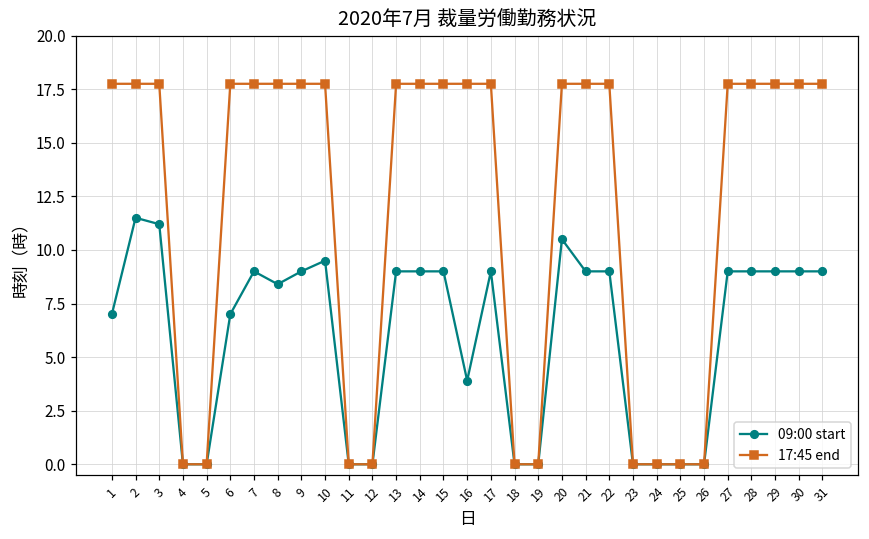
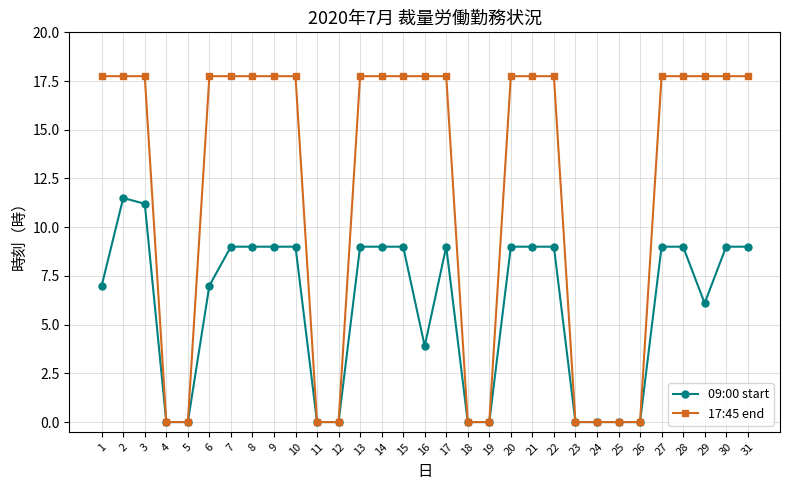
09:00 start, 8: 8.4 -> 9.0
09:00 start, 10: 9.5 -> 9.0
09:00 start, 20: 10.5 -> 9.0
09:00 start, 29: 9.0 -> 6.1
